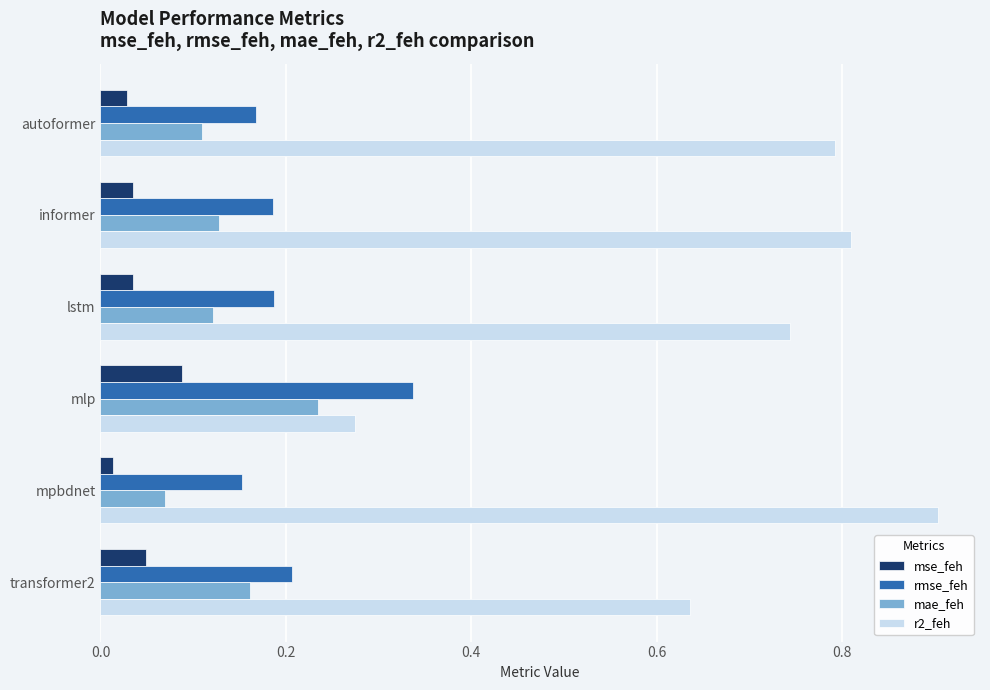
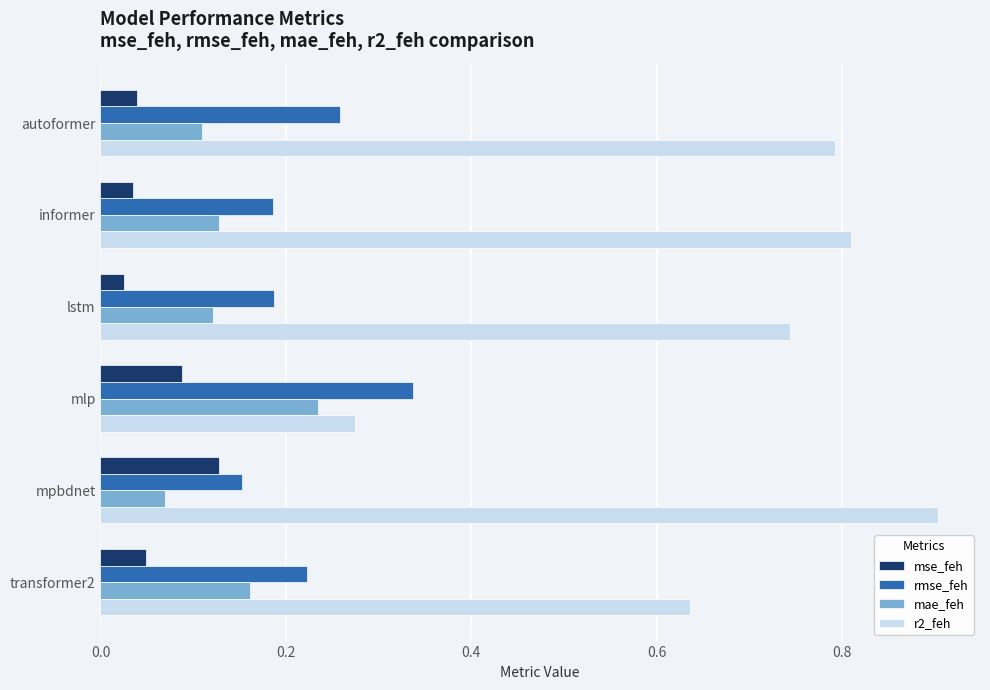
mse_feh, autoformer: 0.03 -> 0.04
rmse_feh, autoformer: 0.17 -> 0.26
mse_feh, lstm: 0.035 -> 0.025
mse_feh, mpbdnet: 0.01 -> 0.13
rmse_feh, transformer2: 0.21 -> 0.22
